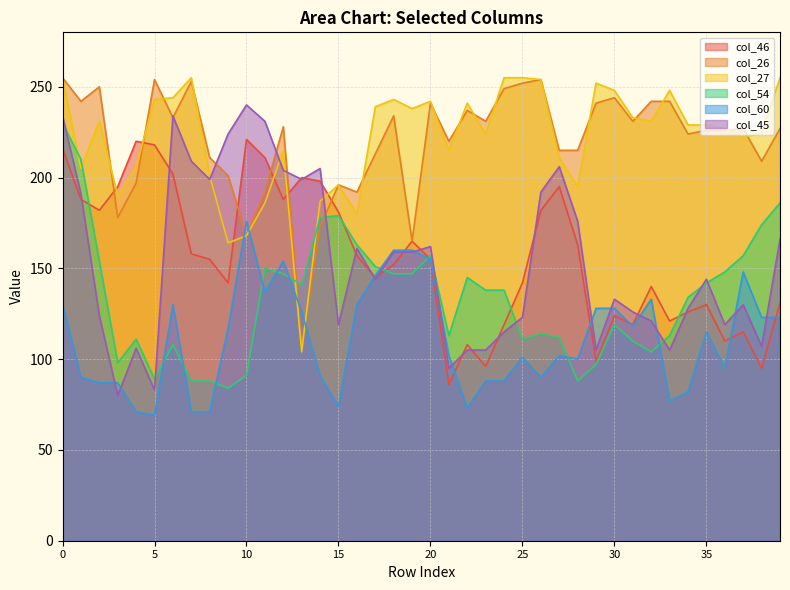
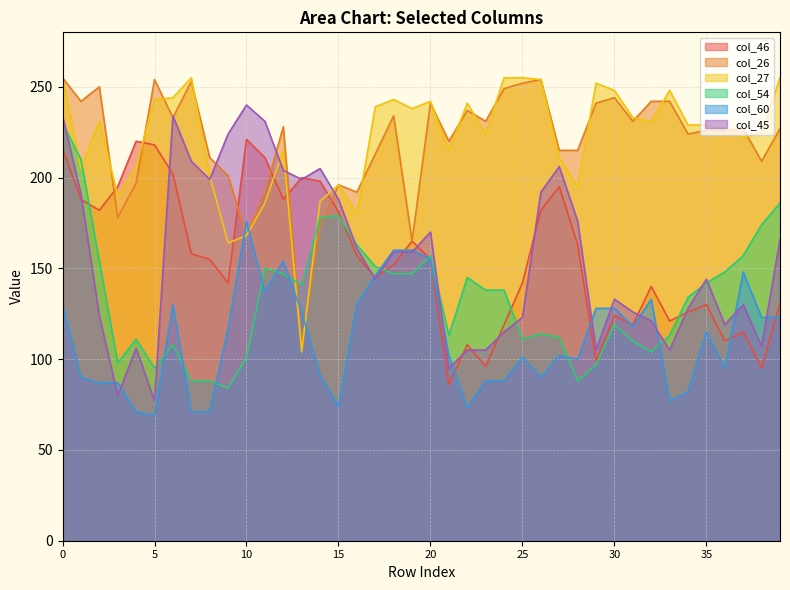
col_54, 5: 89 -> 95
col_45, 5: 83 -> 77
col_54, 10: 91 -> 101
col_45, 15: 119 -> 188
col_45, 20: 162 -> 170
